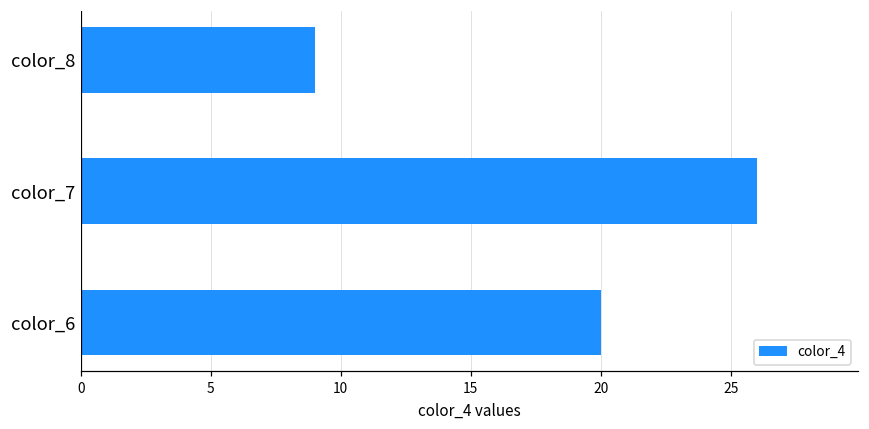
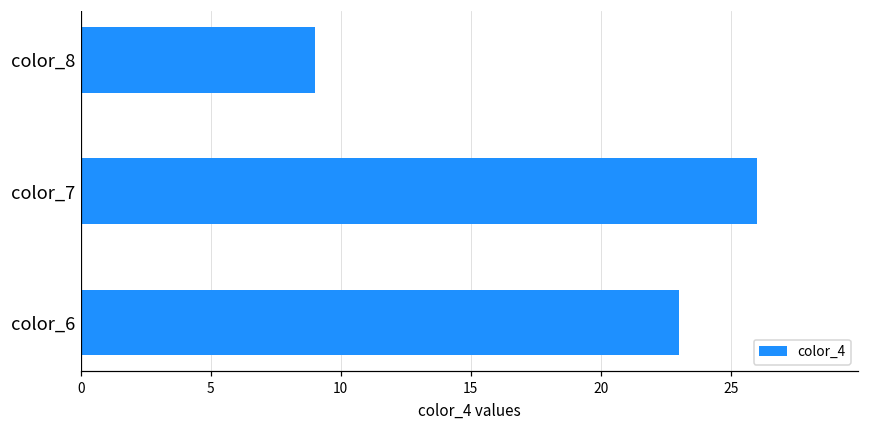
color_6: 20 -> 23
